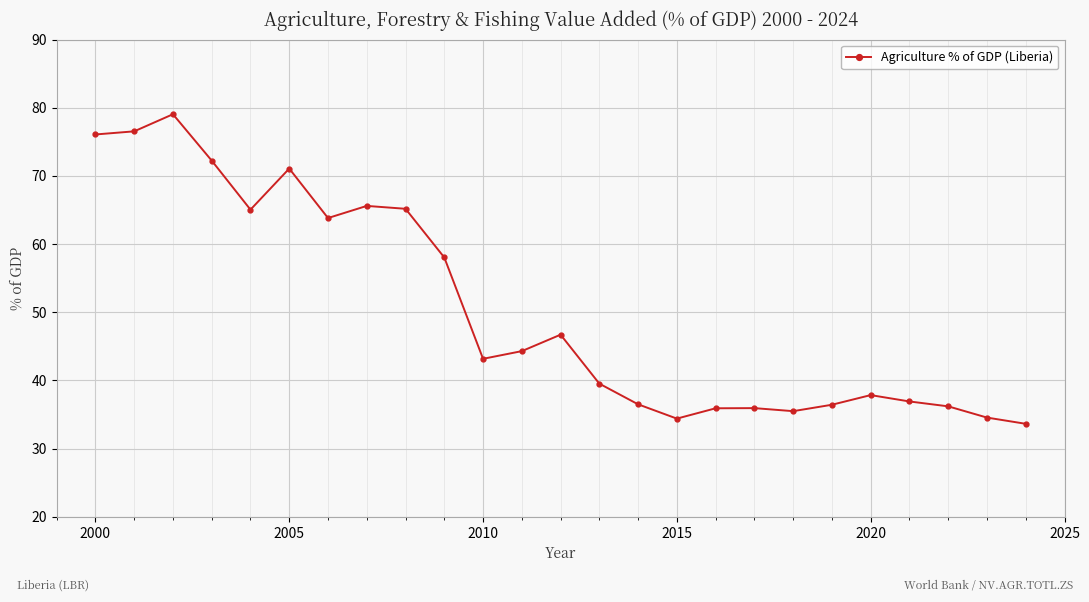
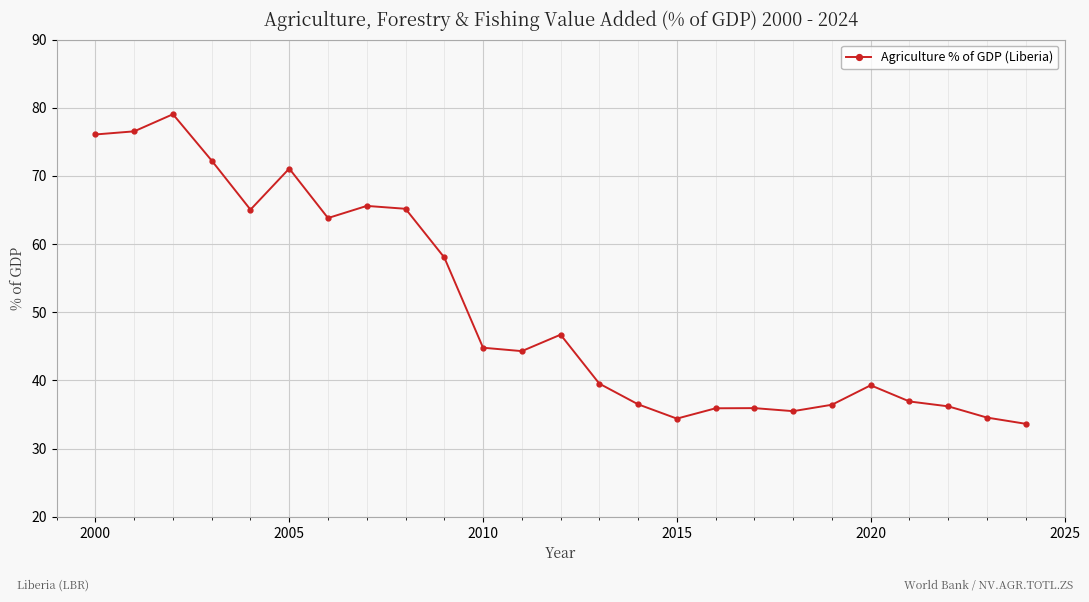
2010: 43 -> 45
2020: 38 -> 39
